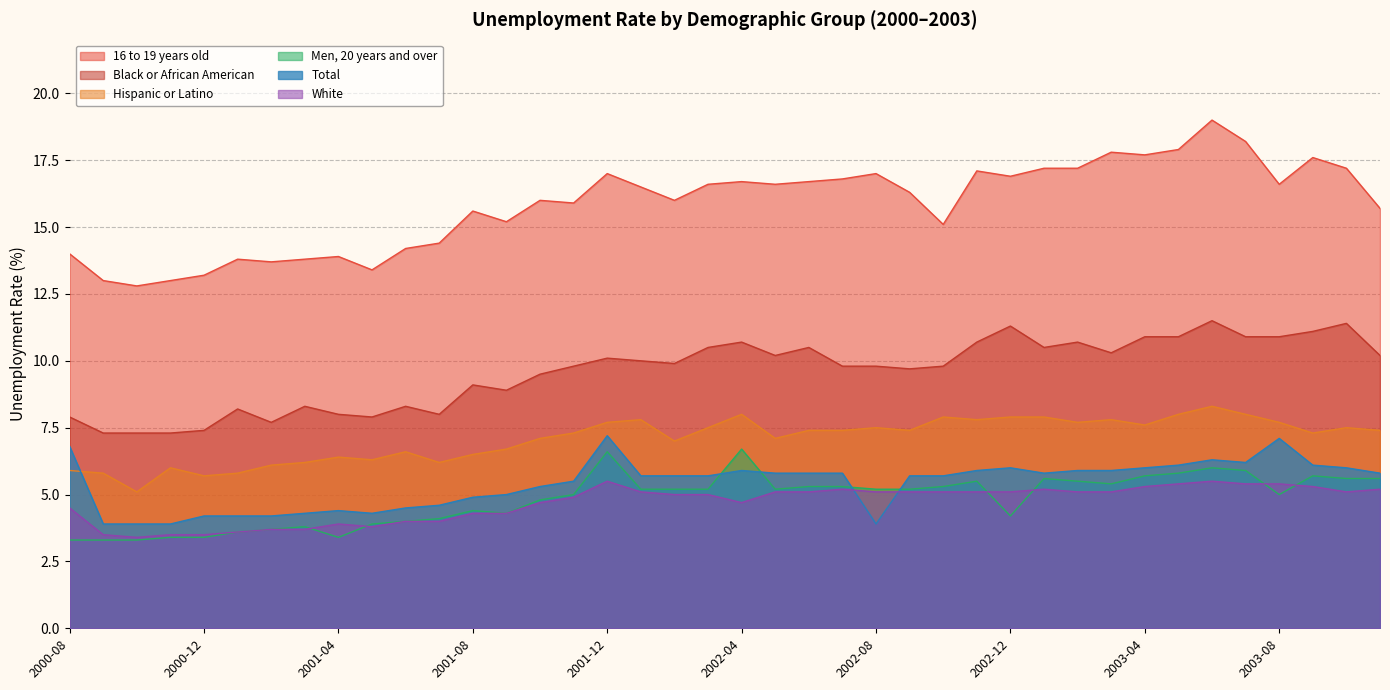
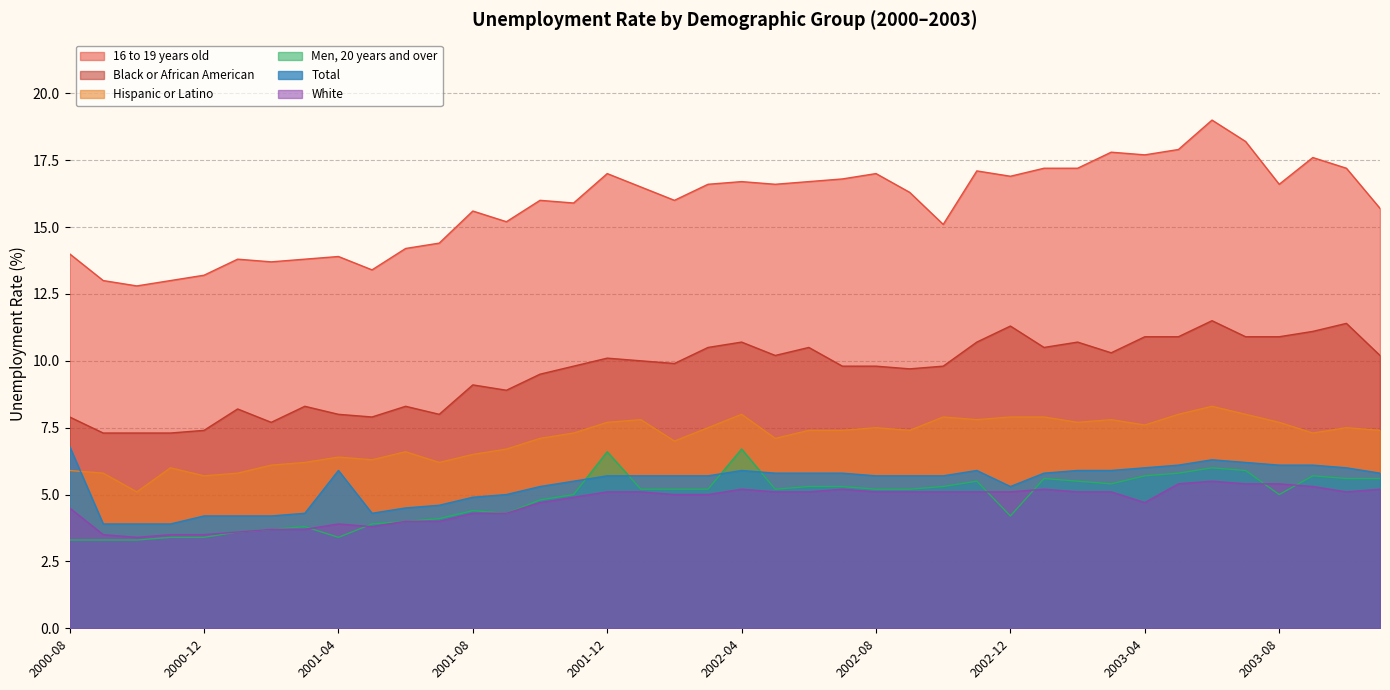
Total, 2001-04: 4.4 -> 5.9
Total, 2001-12: 7.2 -> 5.7
White, 2001-12: 5.5 -> 5.1
White, 2002-04: 4.7 -> 5.2
Total, 2002-08: 3.9 -> 5.7
Total, 2002-12: 6.0 -> 5.3
White, 2003-04: 5.3 -> 4.7
Total, 2003-08: 7.1 -> 6.1
